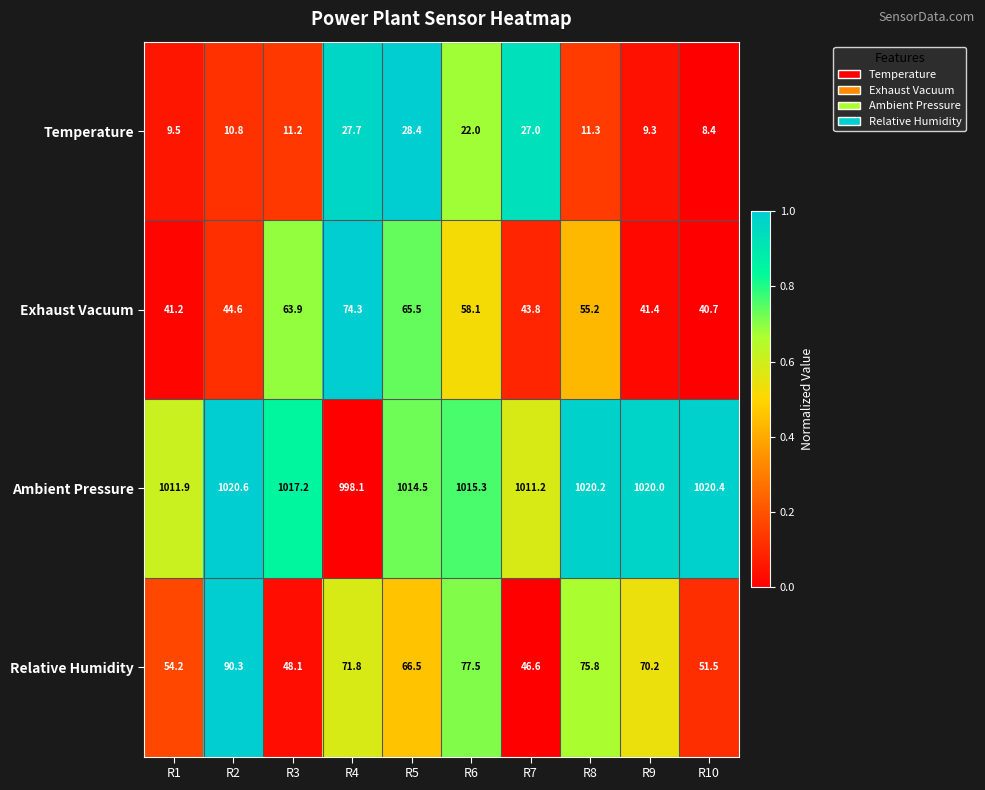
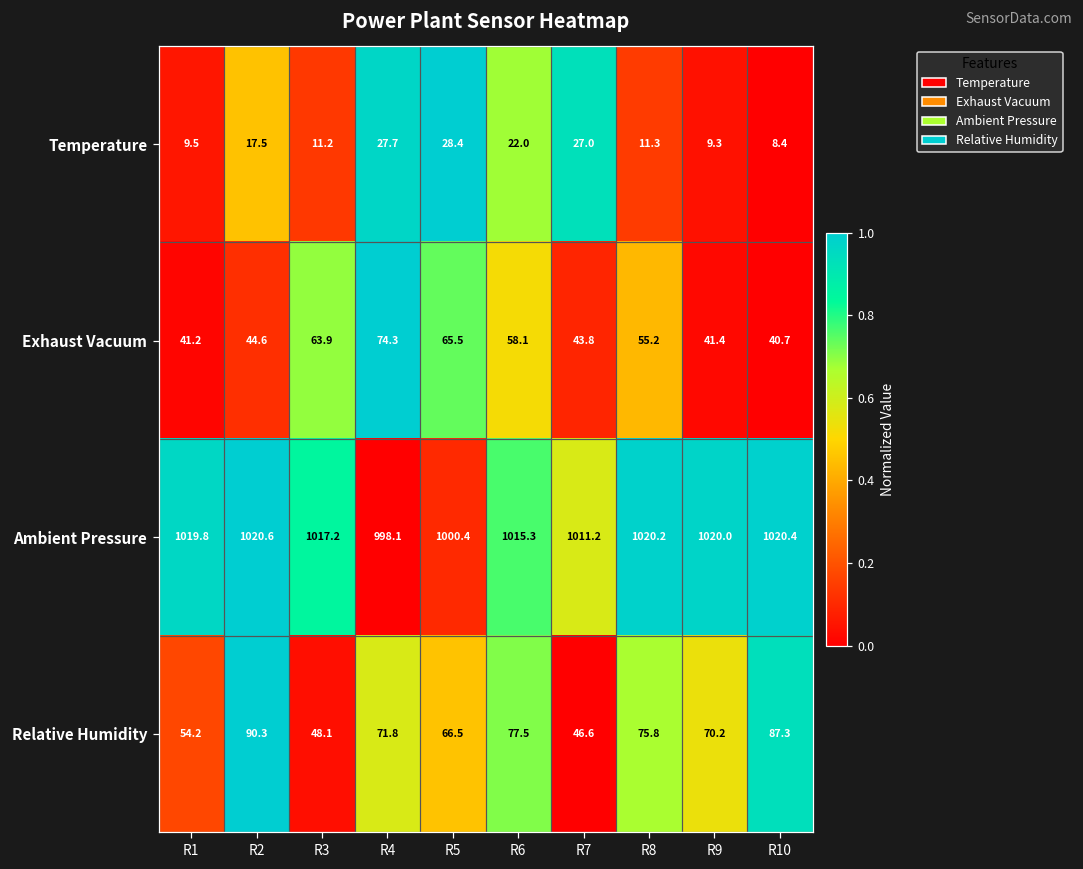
Temperature, R2: 10.8 -> 17.5
Ambient Pressure, R1: 1011.9 -> 1019.8
Ambient Pressure, R5: 1014.5 -> 1000.4
Relative Humidity, R10: 51.5 -> 87.3
